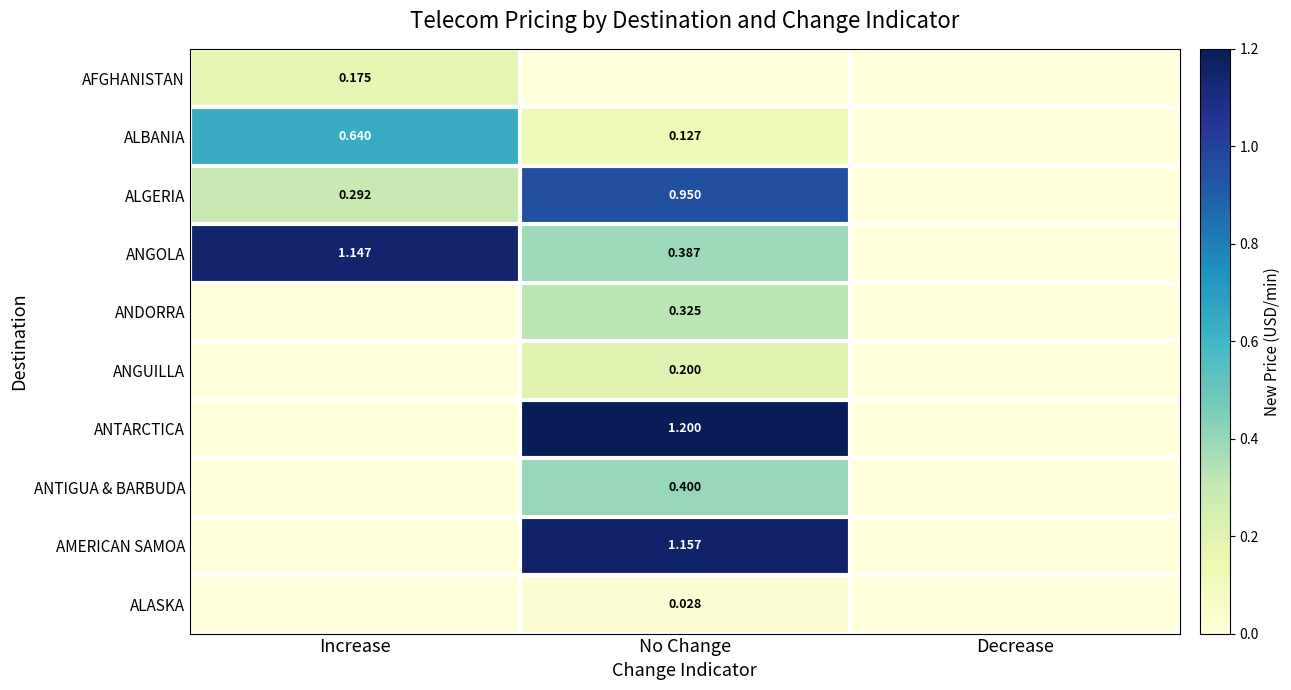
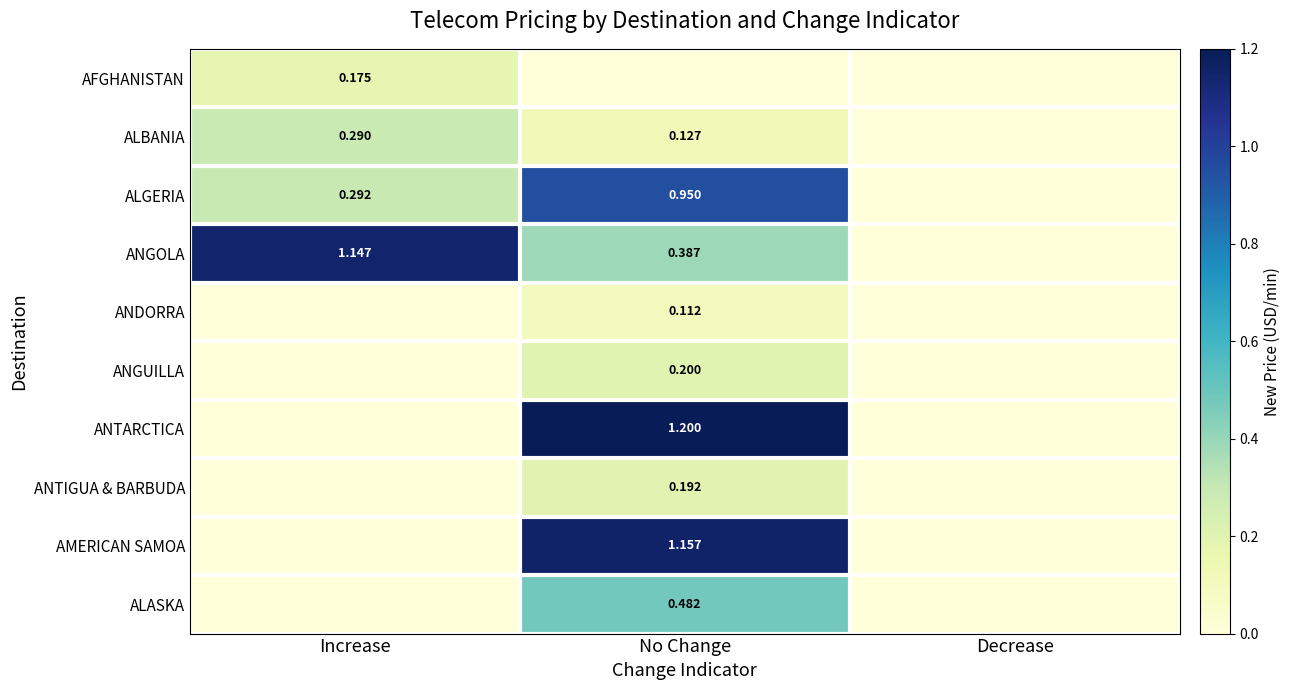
ALBANIA, Increase: 0.640 -> 0.290
ANDORRA, No Change: 0.325 -> 0.112
ANTIGUA & BARBUDA, No Change: 0.400 -> 0.192
ALASKA, No Change: 0.028 -> 0.482
